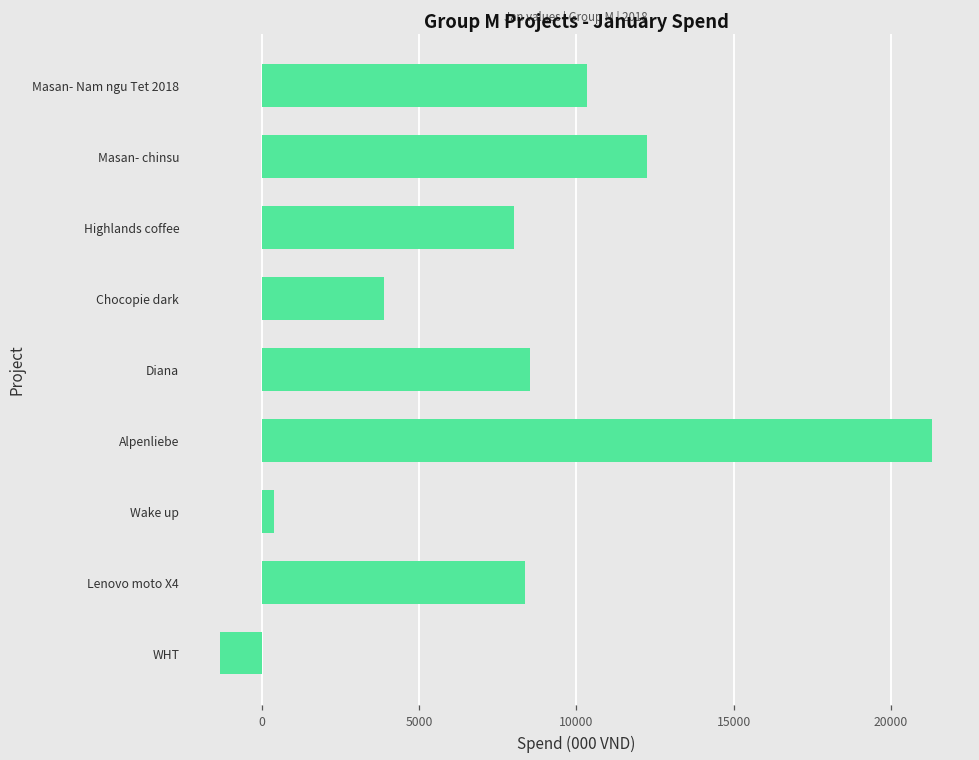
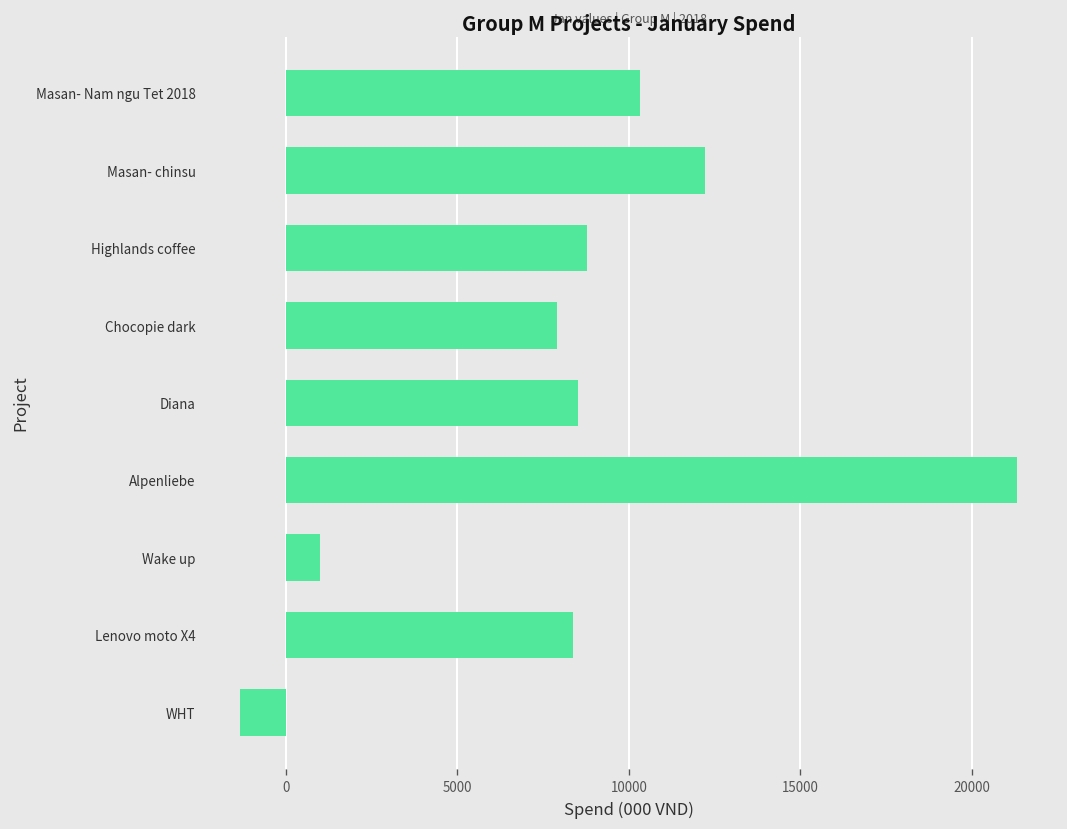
Highlands coffee: 8000 -> 8800
Chocopie dark: 3900 -> 7900
Wake up: 400 -> 1000
